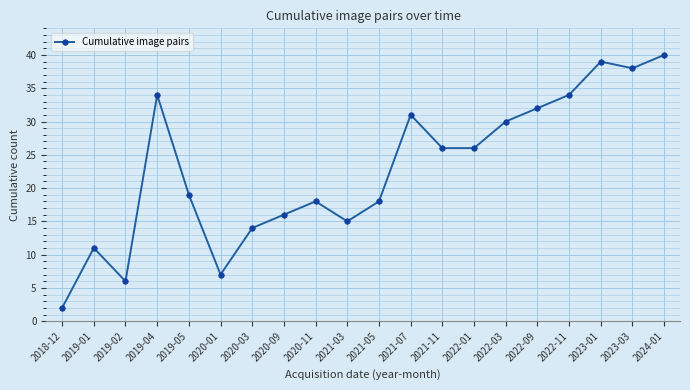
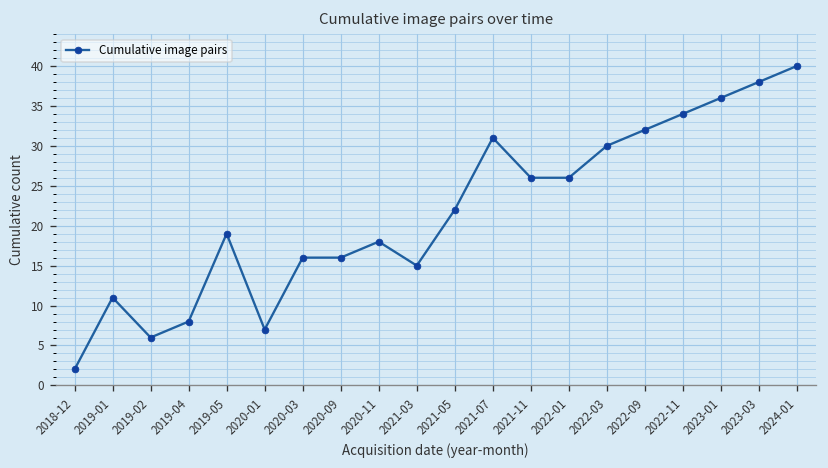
2019-04: 34 -> 8
2020-03: 14 -> 16
2021-05: 18 -> 22
2023-01: 39 -> 36
